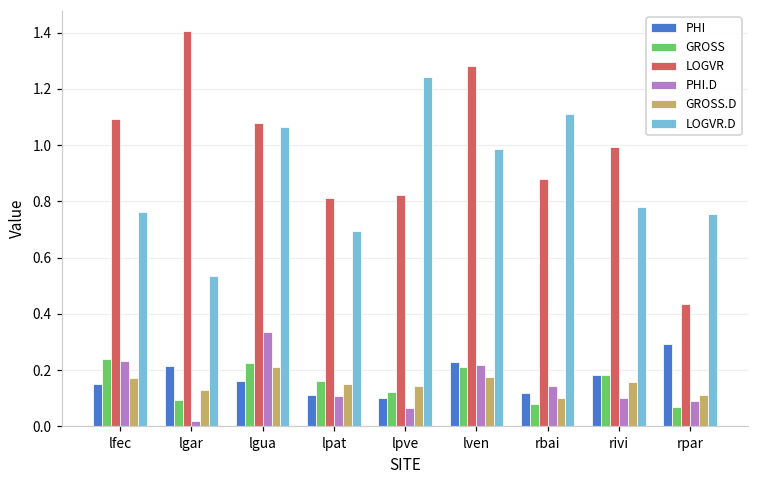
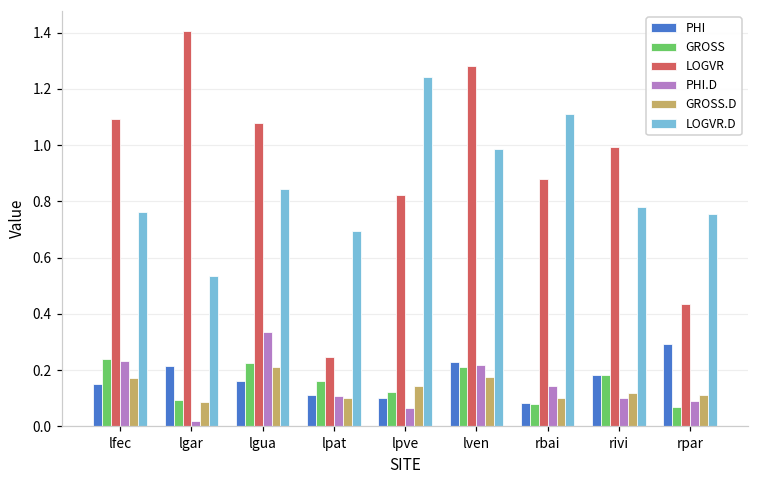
GROSS.D, lgar: 0.13 -> 0.09
LOGVR.D, lgua: 1.06 -> 0.85
LOGVR, lpat: 0.81 -> 0.25
GROSS.D, lpat: 0.15 -> 0.10
PHI, rbai: 0.12 -> 0.08
GROSS.D, rivi: 0.16 -> 0.12
